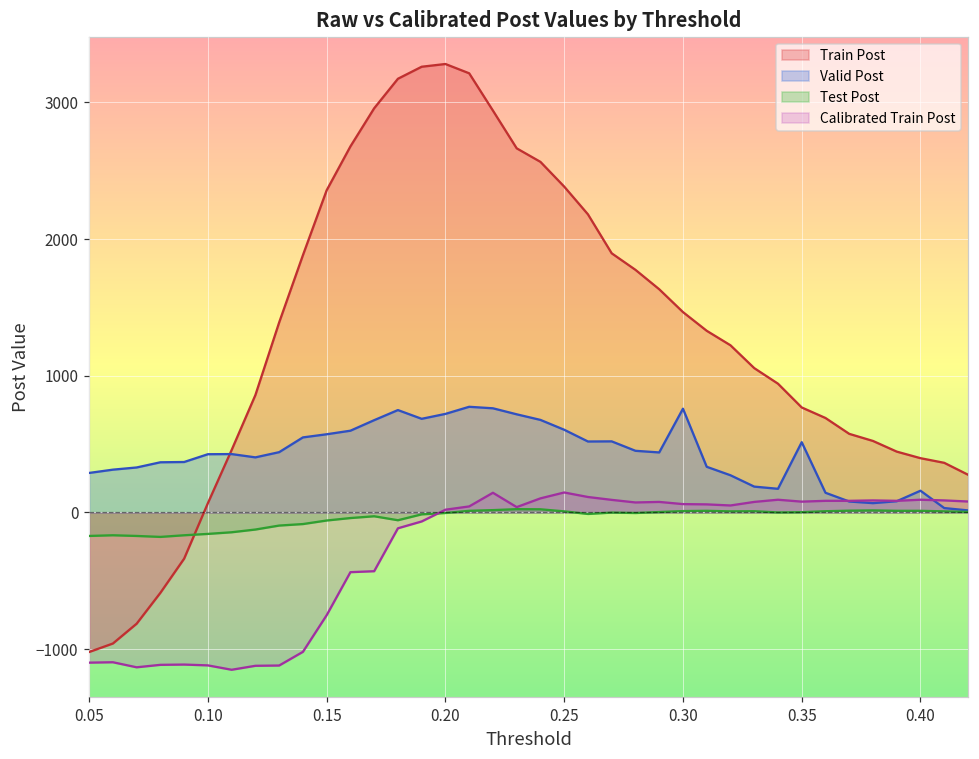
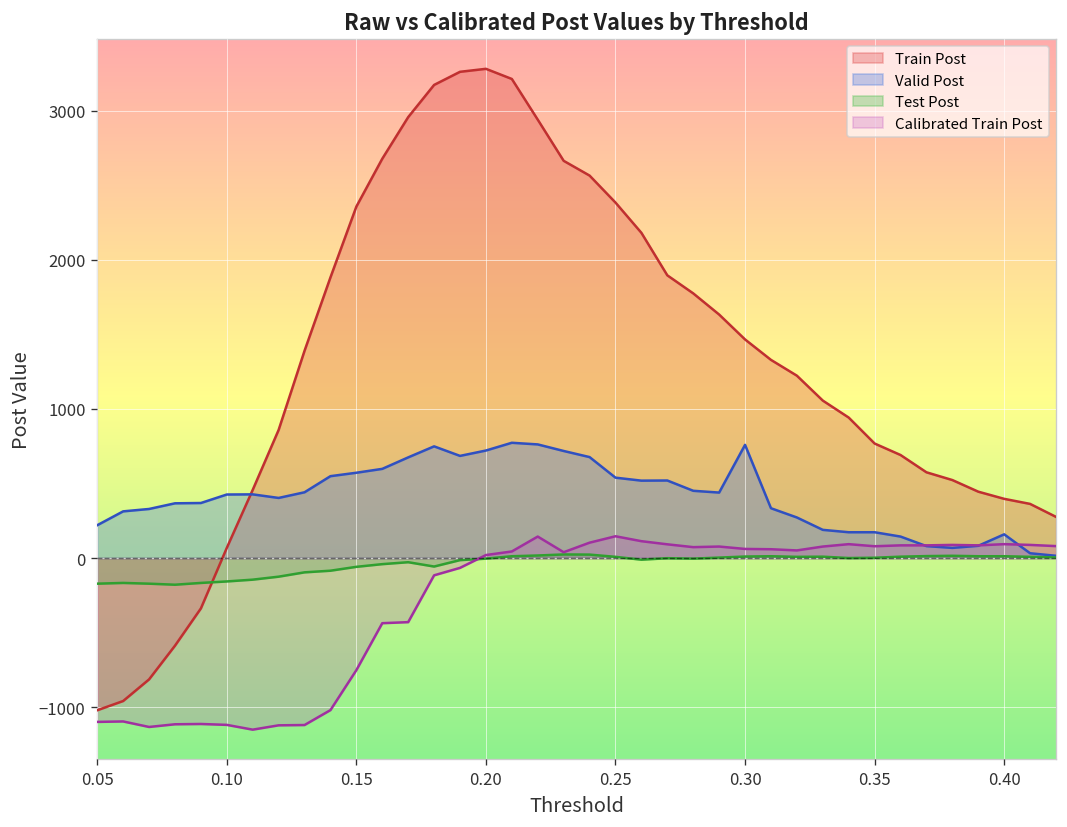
Valid Post, 0.05: 290 -> 220
Valid Post, 0.25: 610 -> 540
Valid Post, 0.35: 510 -> 170
